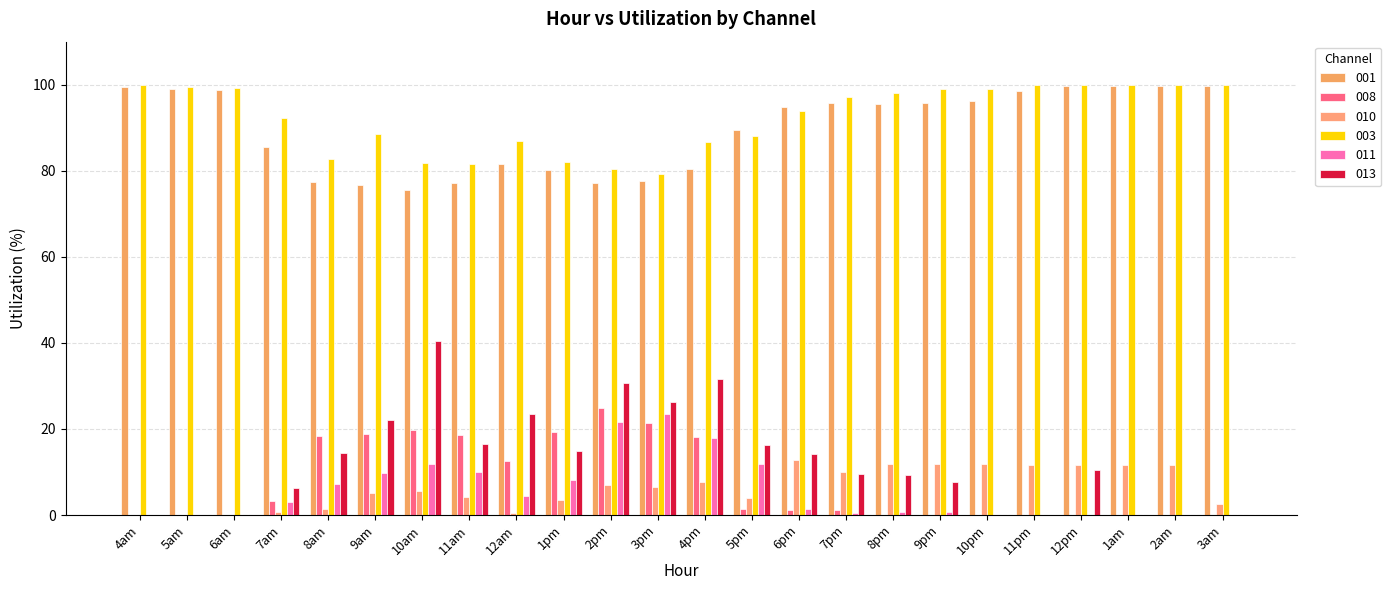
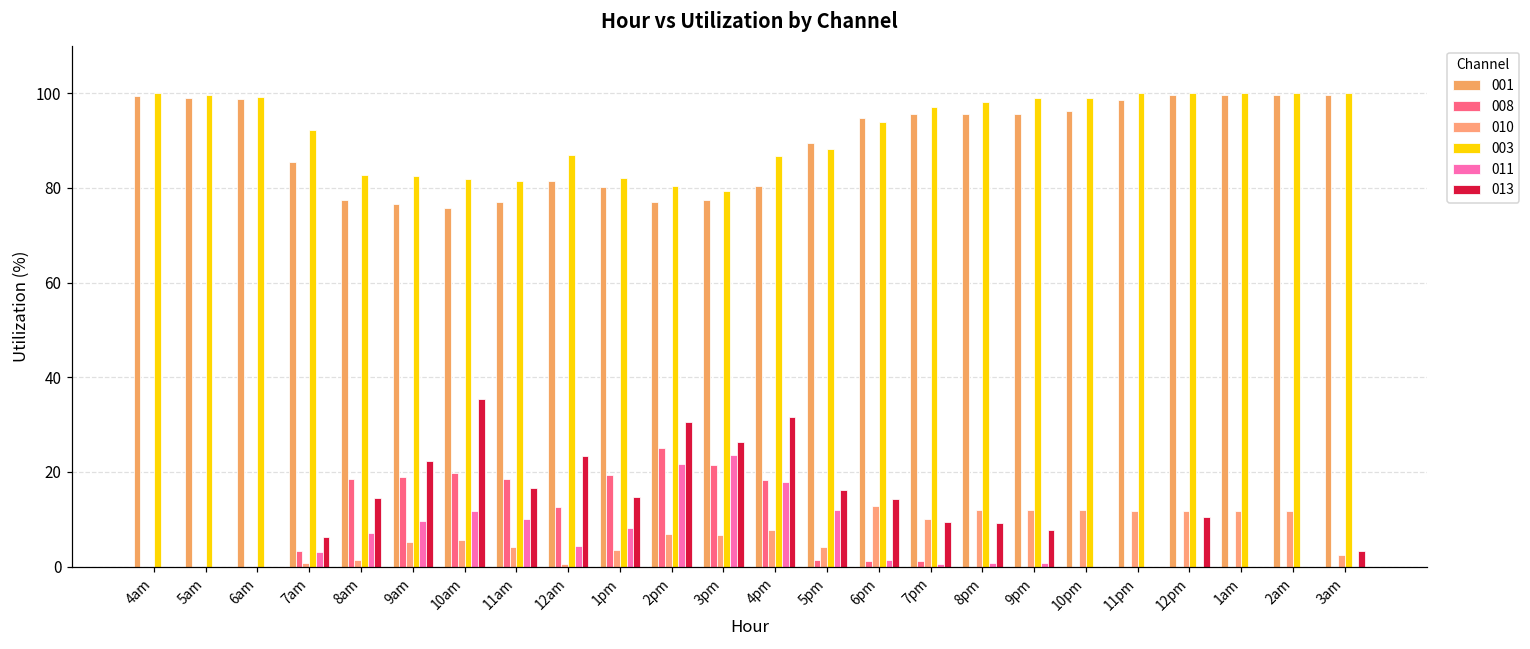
003, 9am: 89 -> 83
013, 10am: 40 -> 35
013, 3am: 0 -> 3
